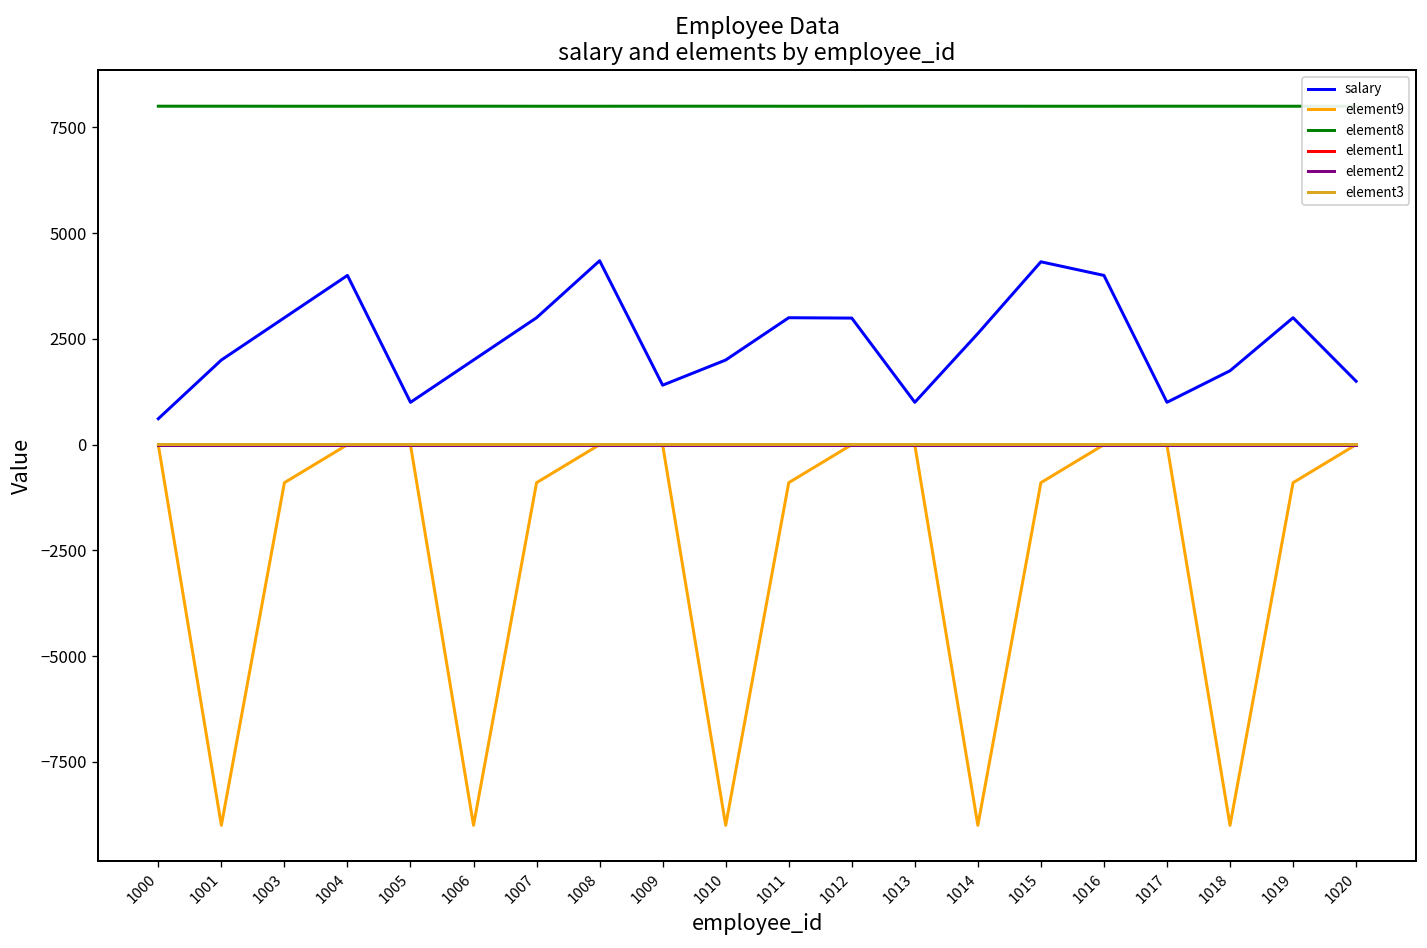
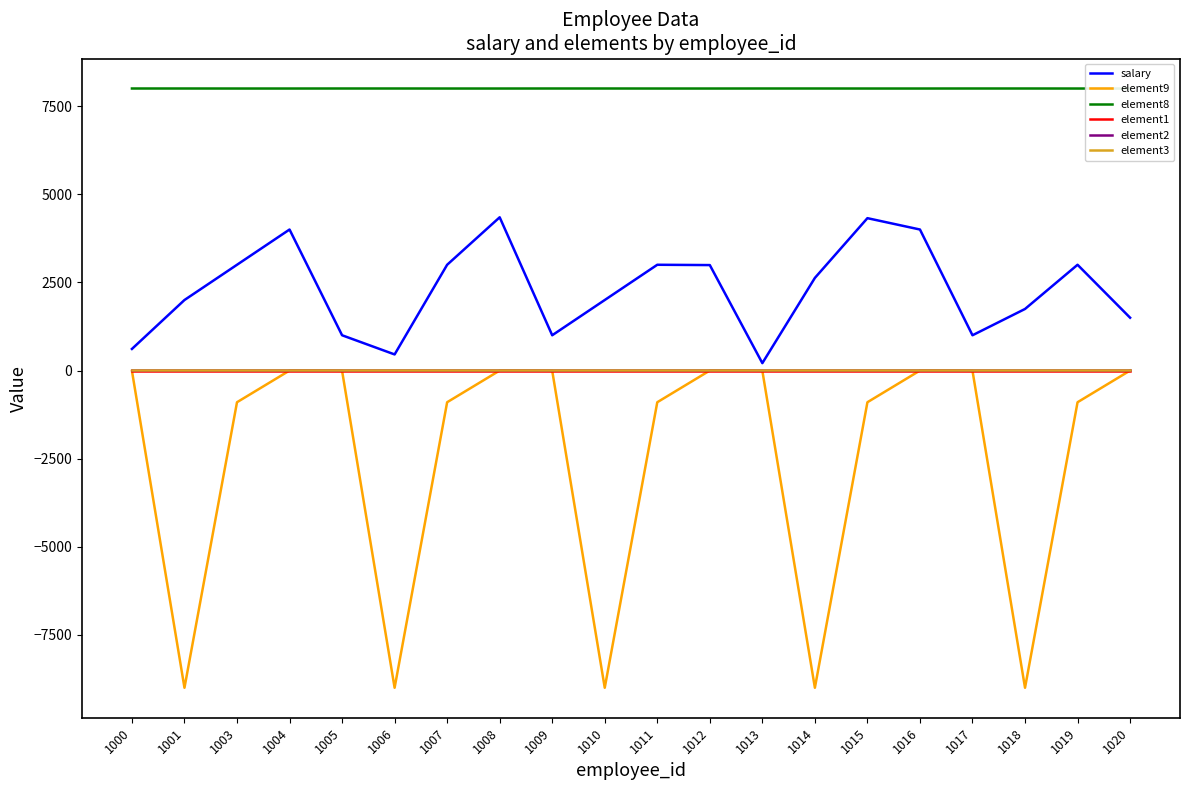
salary, 1006: 2000 -> 500
salary, 1009: 1400 -> 1000
salary, 1013: 1000 -> 200
